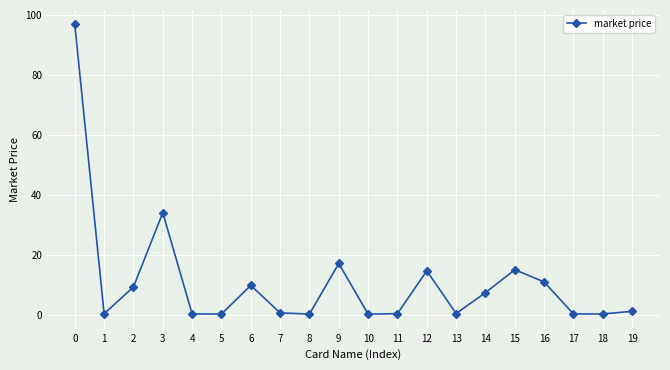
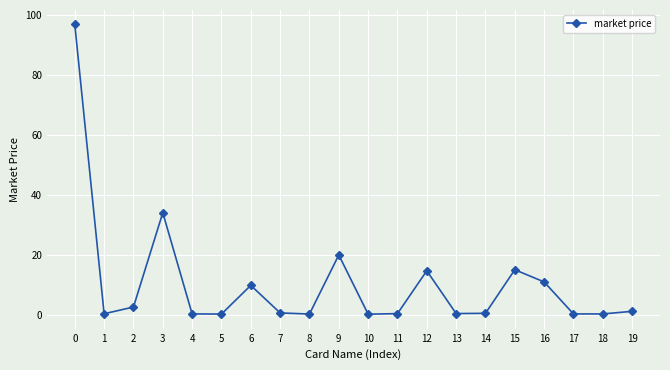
2: 9 -> 3
9: 17 -> 20
14: 7 -> 1
